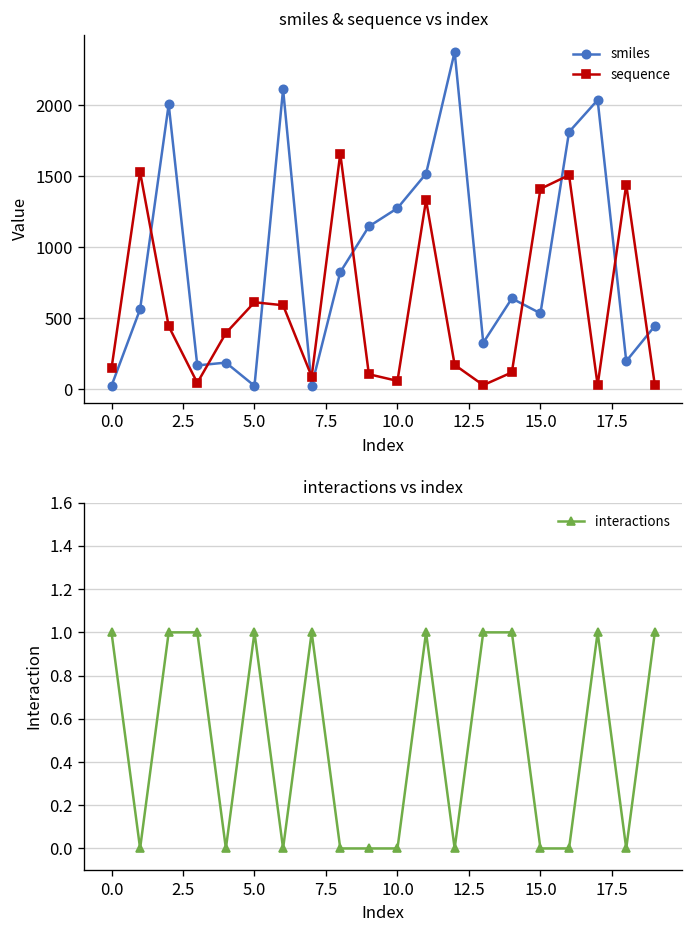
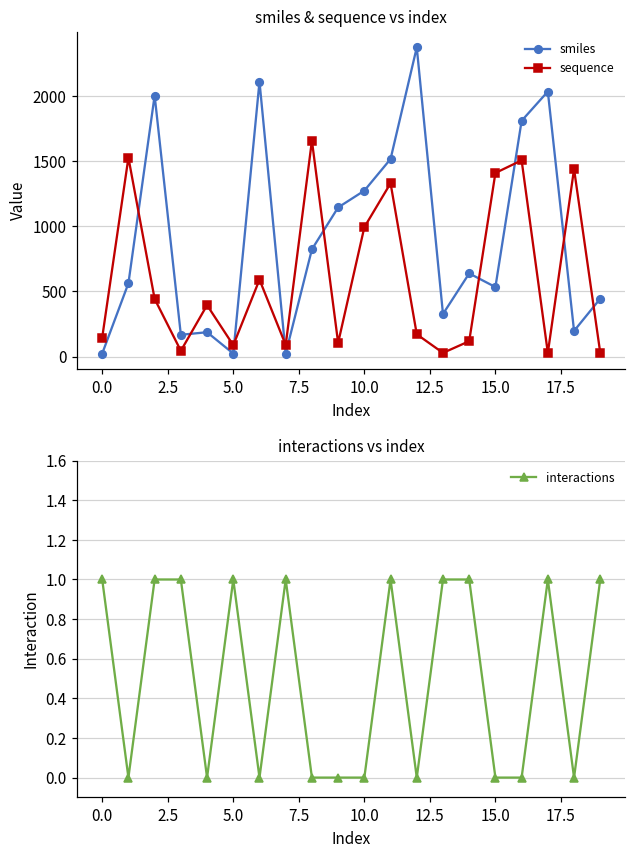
smiles & sequence vs index, sequence, 5.0: 610 -> 90
smiles & sequence vs index, sequence, 10.0: 60 -> 990
